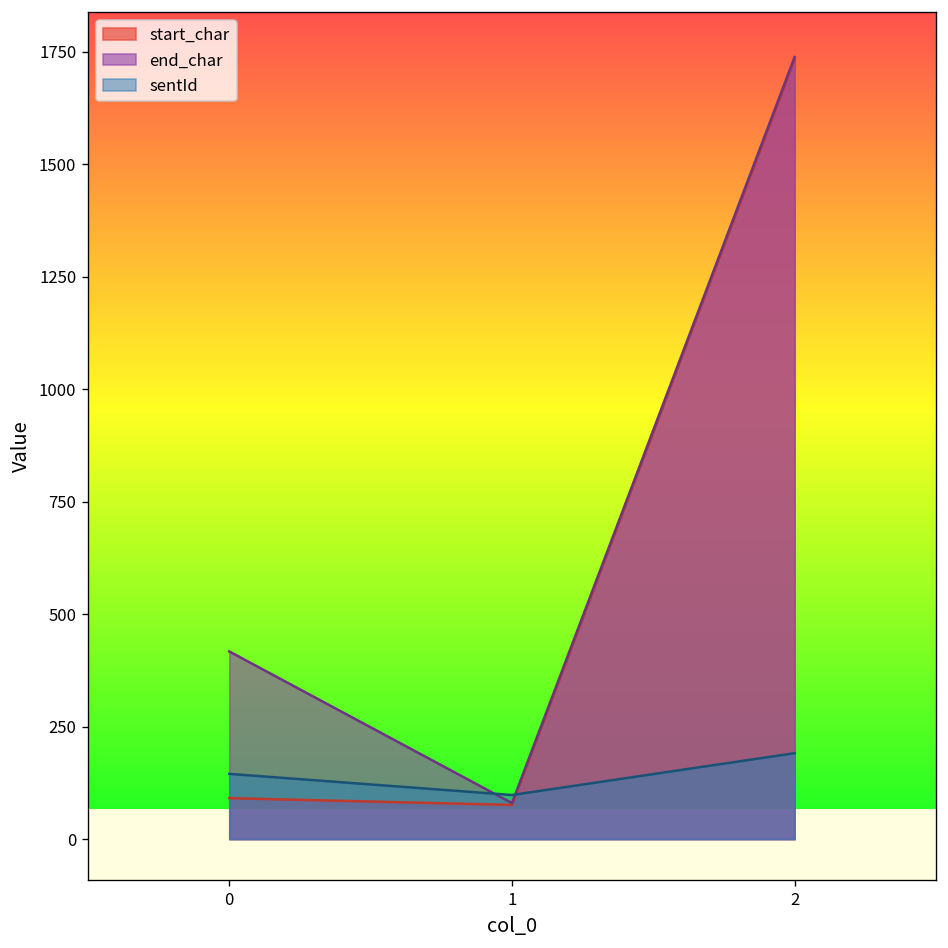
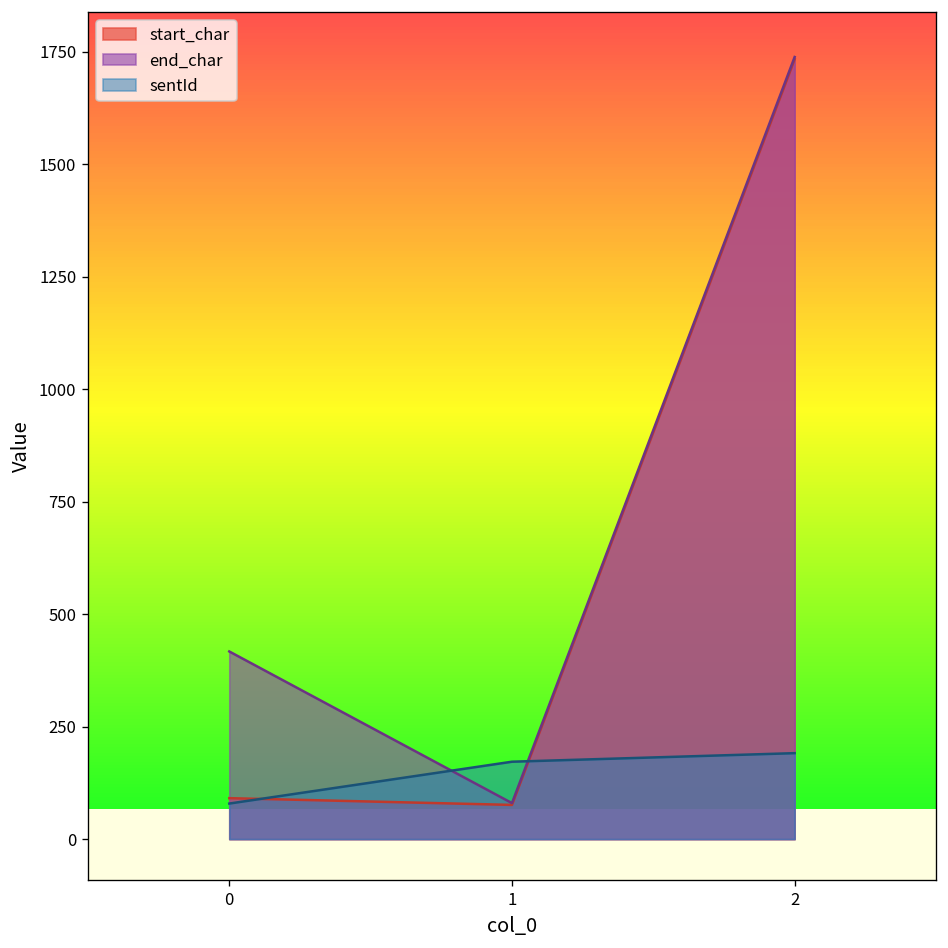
sentId, 0: 150 -> 80
sentId, 1: 100 -> 170
